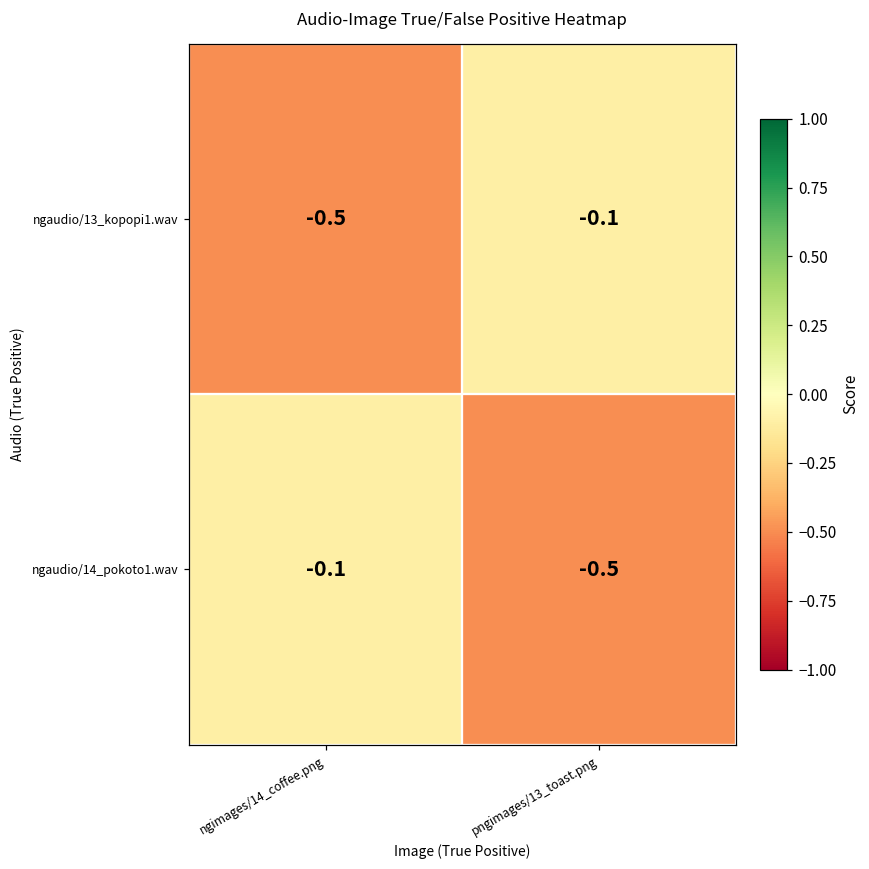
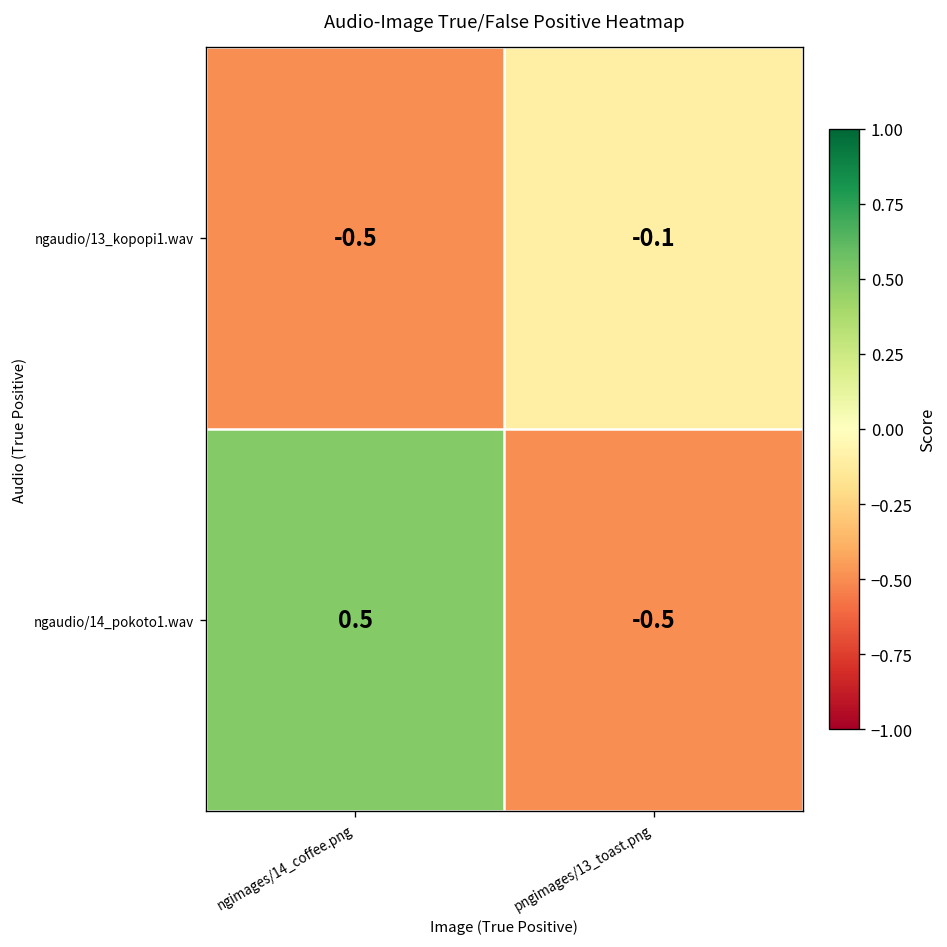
ngaudio/14_pokoto1.wav, ngimages/14_coffee.png: -0.1 -> 0.5
